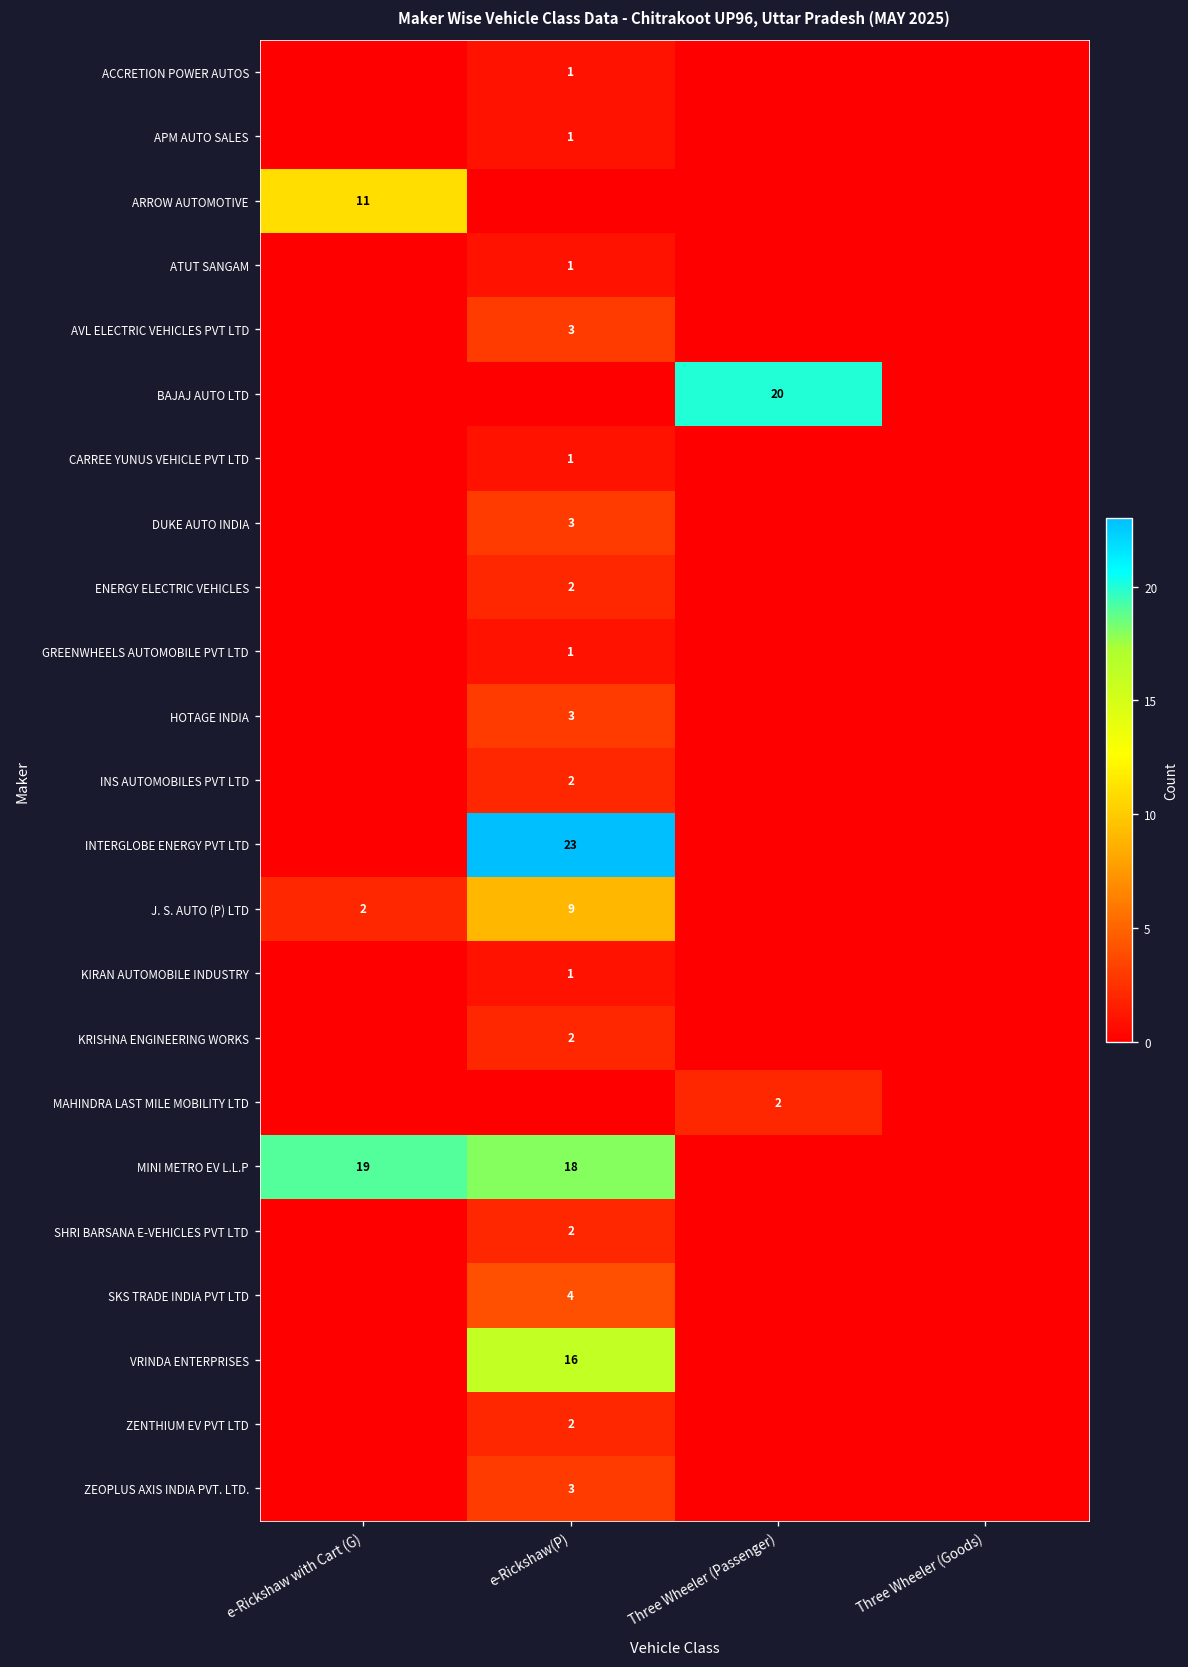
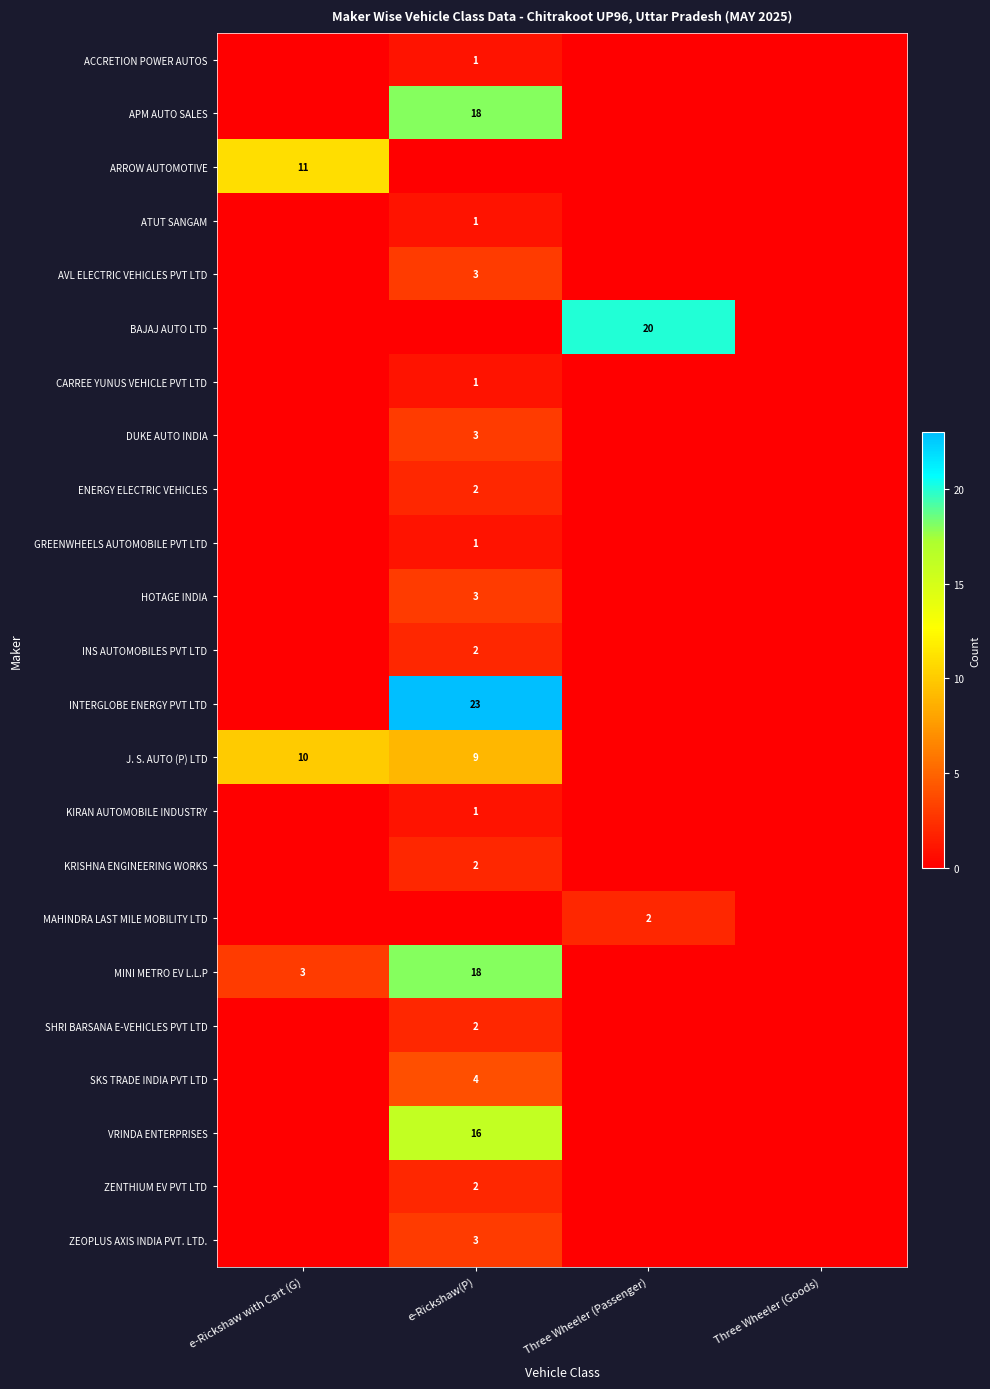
APM AUTO SALES, e-Rickshaw(P): 1 -> 18
J. S. AUTO (P) LTD, e-Rickshaw with Cart (G): 2 -> 10
MINI METRO EV L.L.P, e-Rickshaw with Cart (G): 19 -> 3
